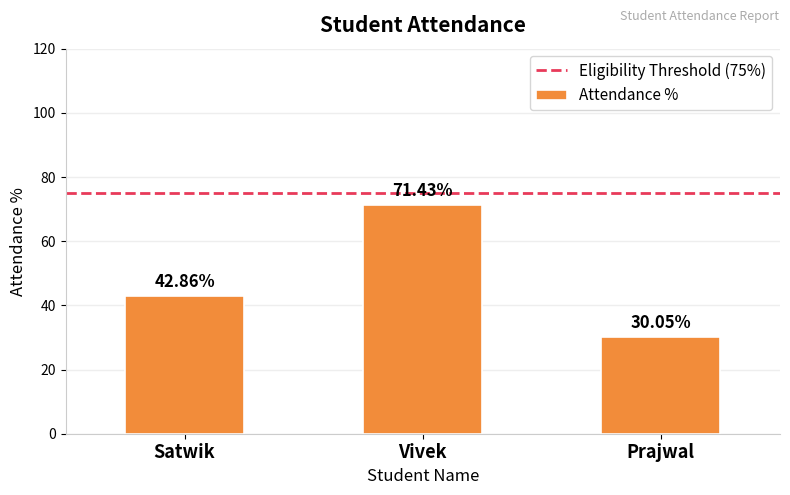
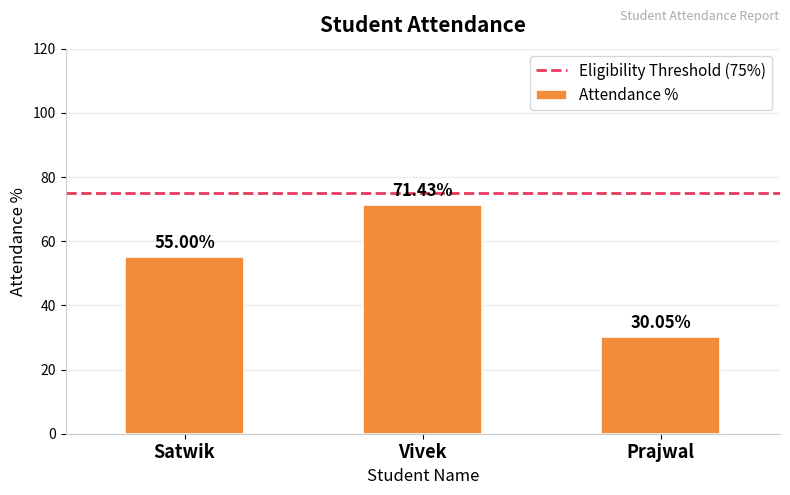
Satwik: 42.86% -> 55.00%
